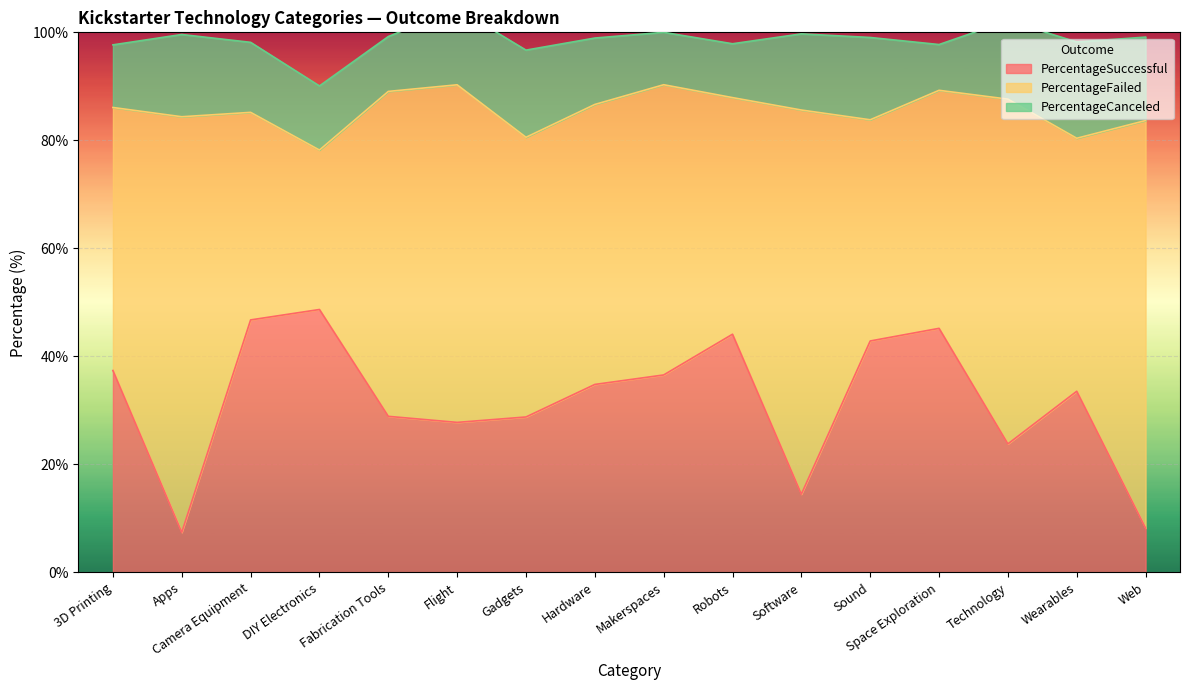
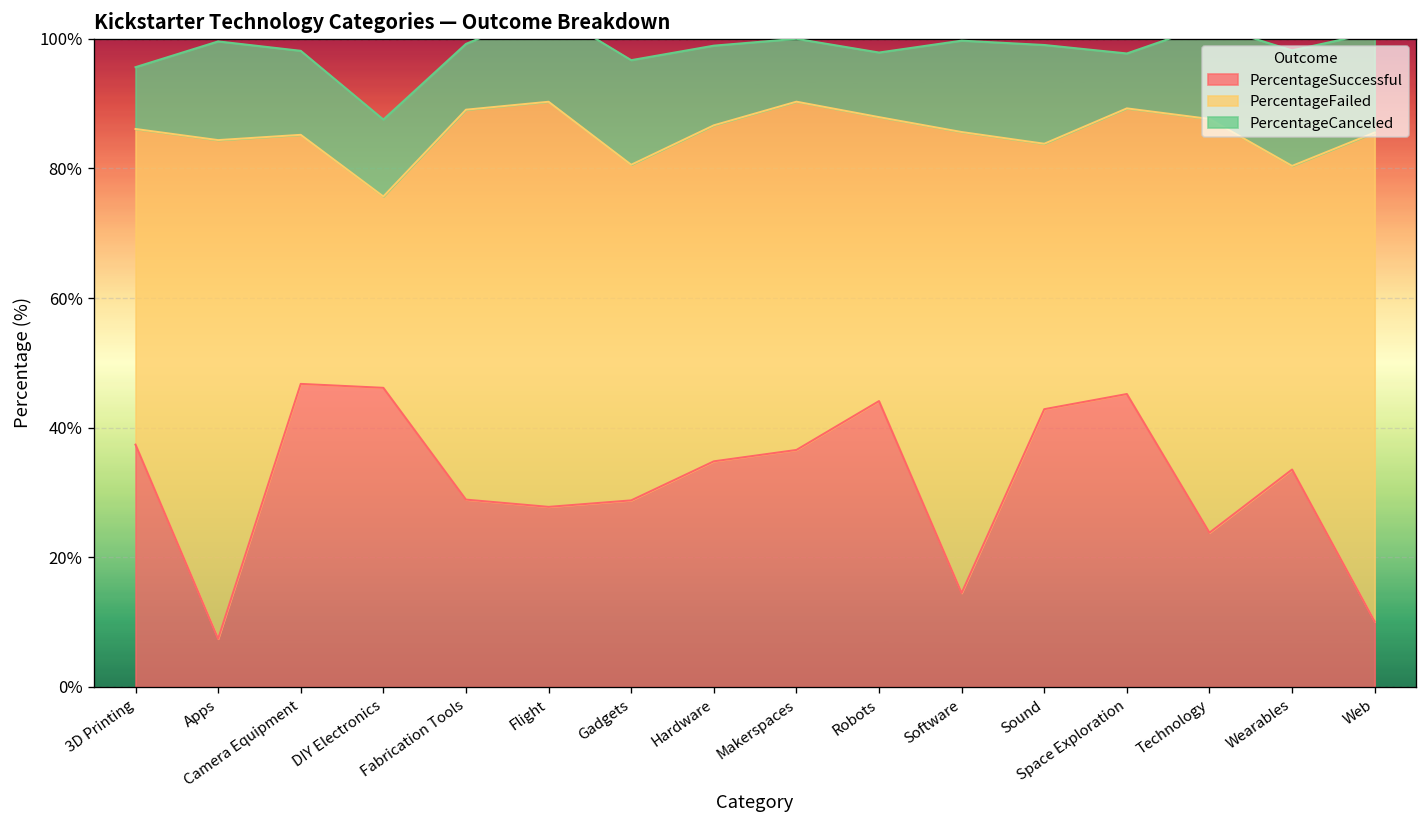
PercentageCanceled, 3D Printing: 12% -> 10%
PercentageSuccessful, DIY Electronics: 49% -> 46%
PercentageSuccessful, Web: 8% -> 10%
